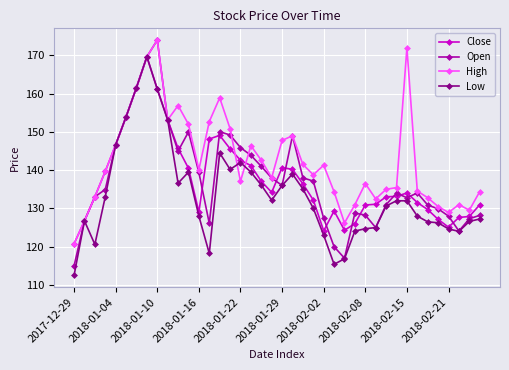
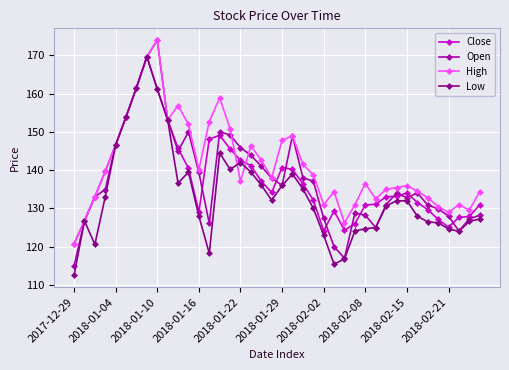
High, 2018-02-02: 141 -> 131
High, 2018-02-15: 172 -> 136
